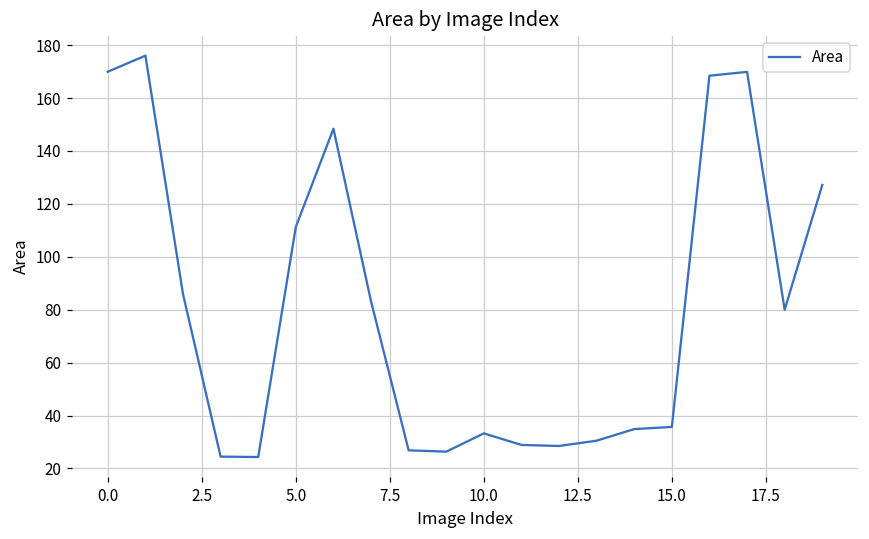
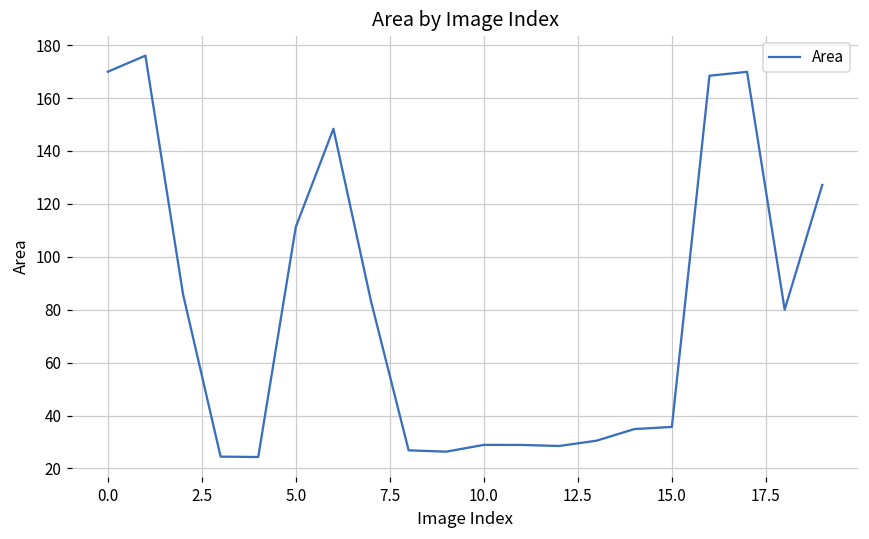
10.0: 33 -> 29
